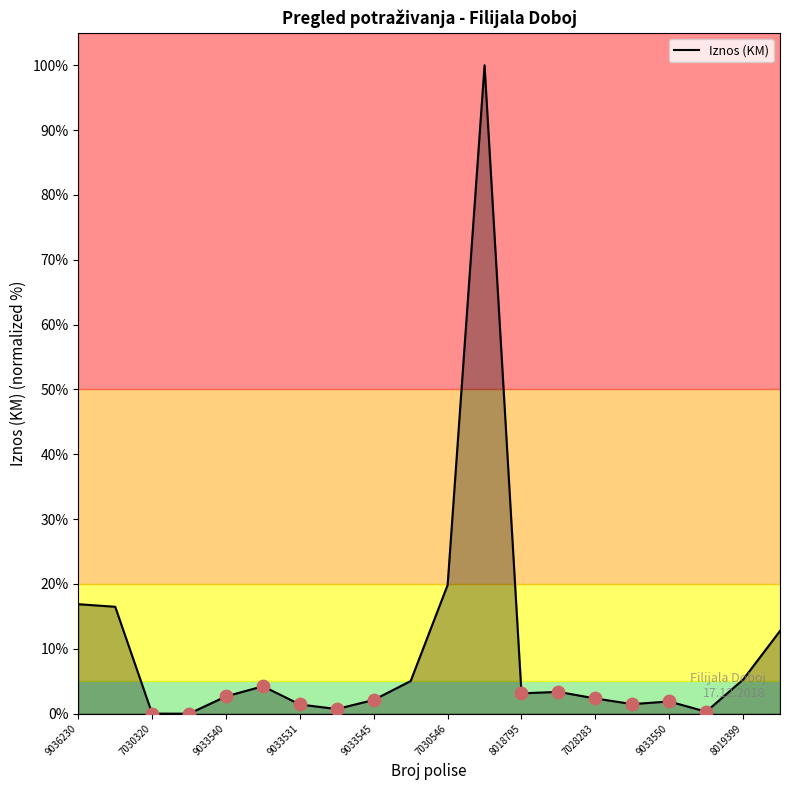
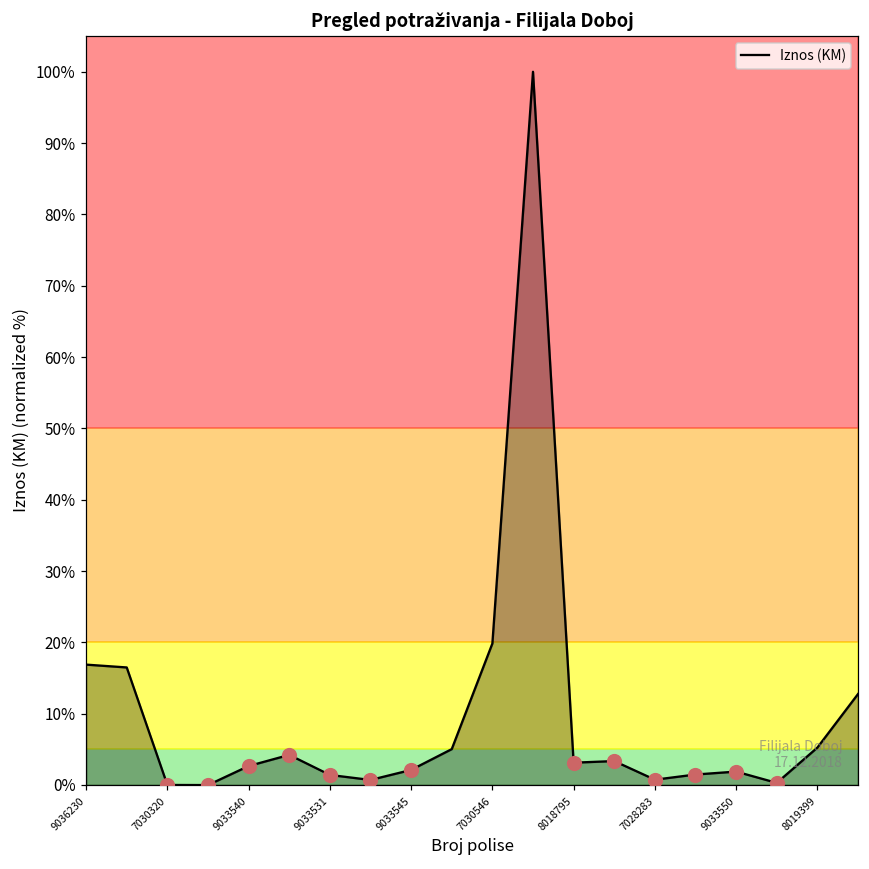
Iznos (KM), 7028283: 2% -> 1%
